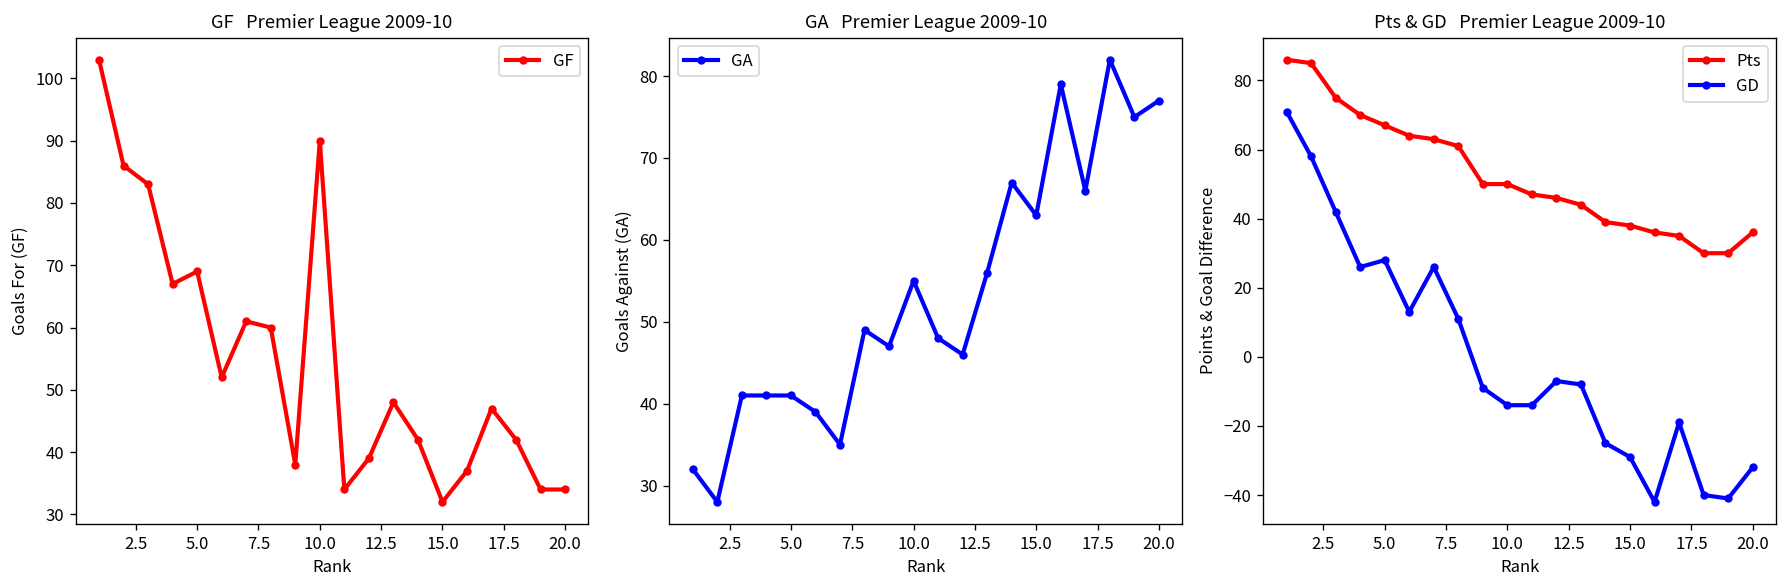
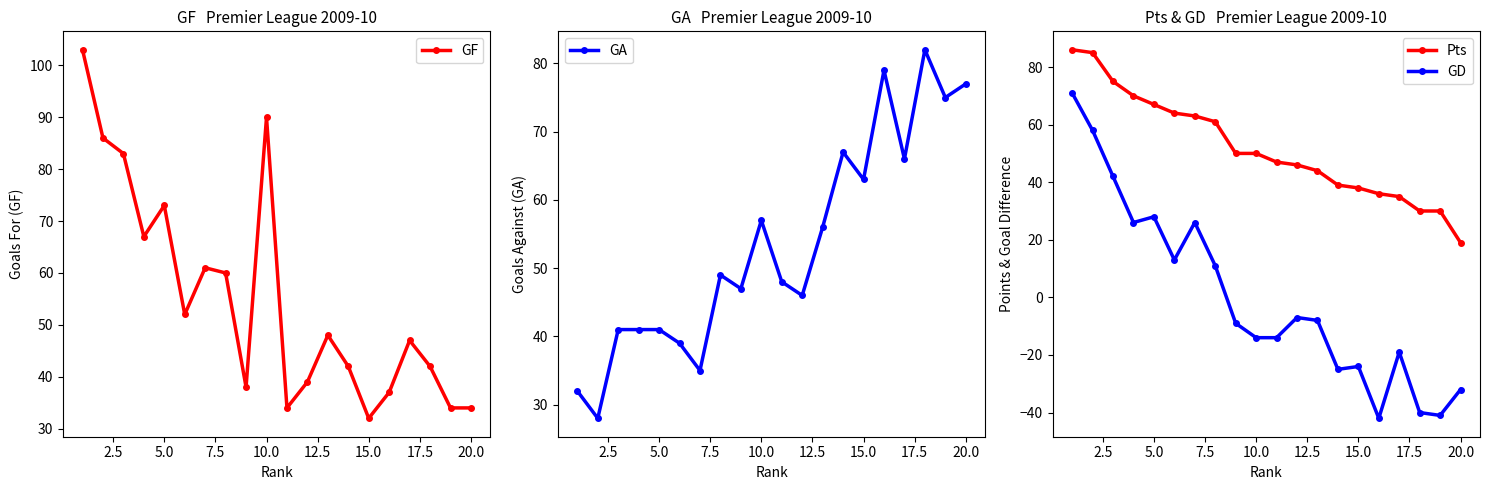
GF Premier League 2009-10, 5.0: 69 -> 73
GA Premier League 2009-10, 10.0: 55 -> 57
Pts & GD Premier League 2009-10, GD, 15.0: -29 -> -24
Pts & GD Premier League 2009-10, Pts, 20.0: 36 -> 19
